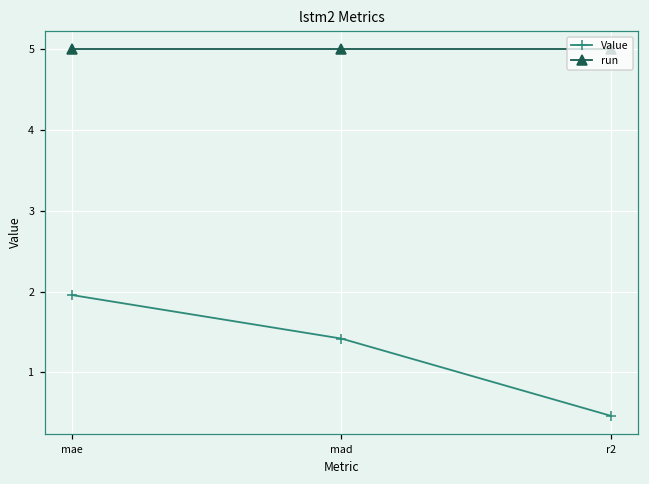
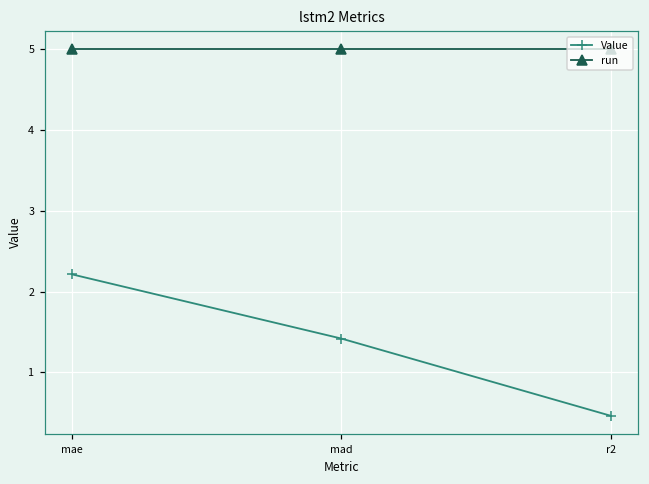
Value, mae: 2.0 -> 2.2
